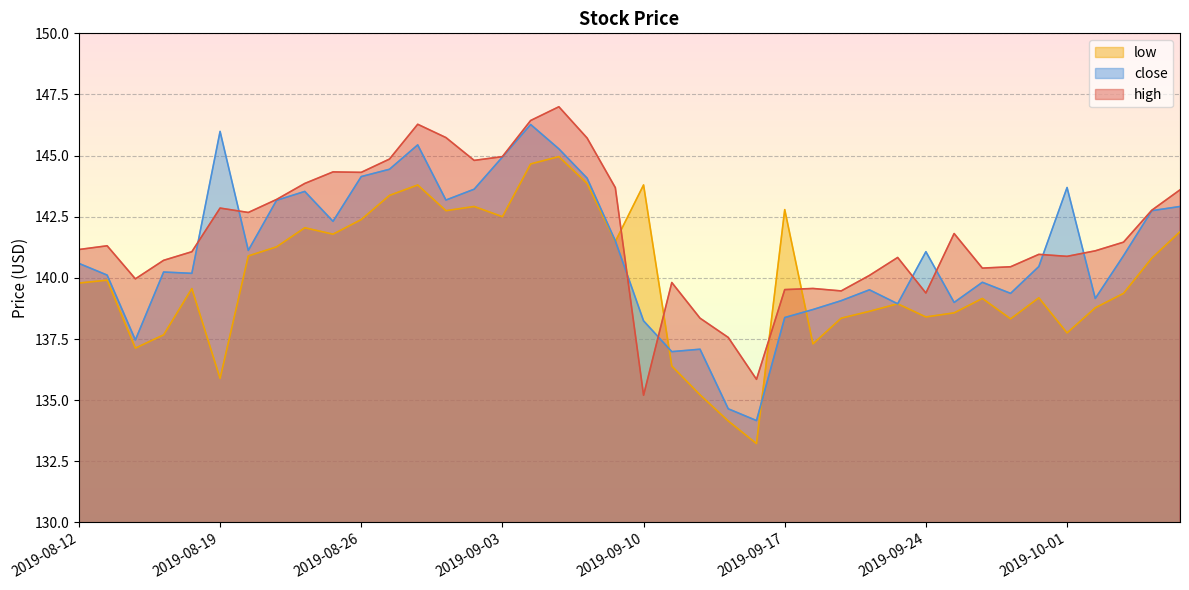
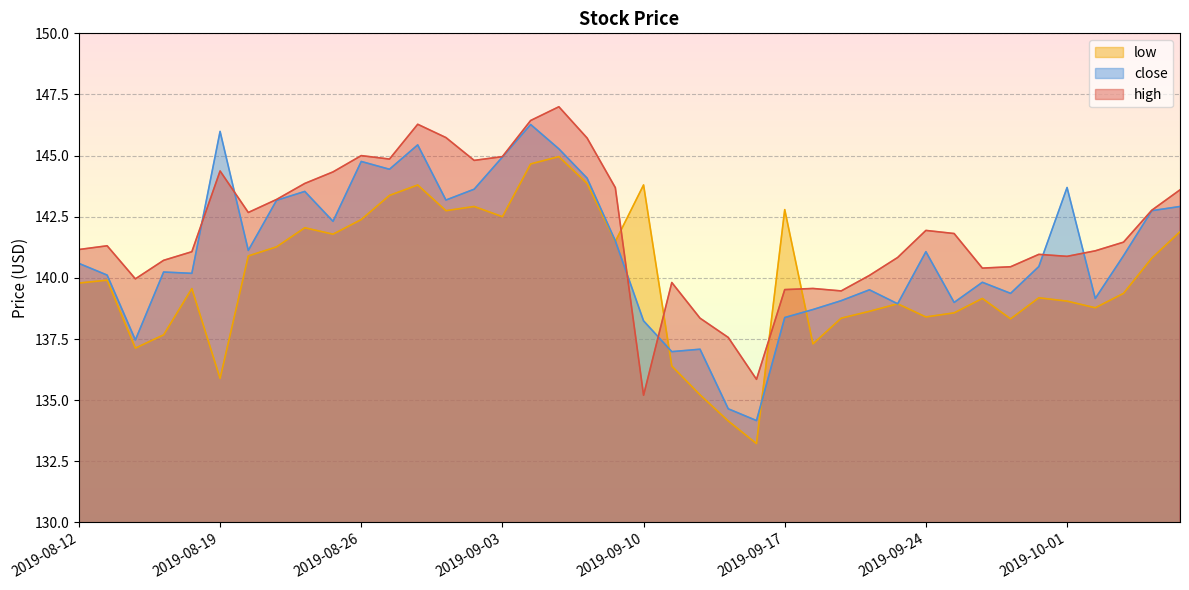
high, 2019-08-19: 142.9 -> 144.4
close, 2019-08-26: 144.1 -> 144.8
high, 2019-08-26: 144.3 -> 145.0
high, 2019-09-24: 139.4 -> 141.9
low, 2019-10-01: 137.7 -> 139.0
